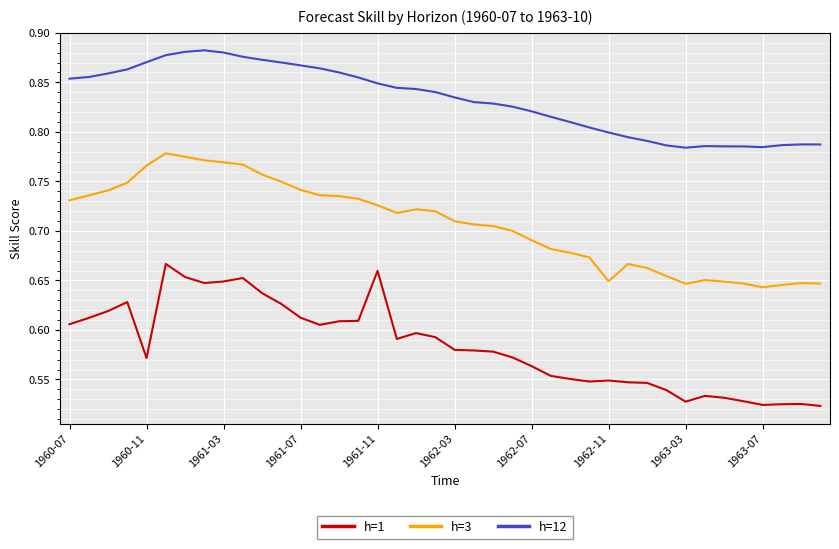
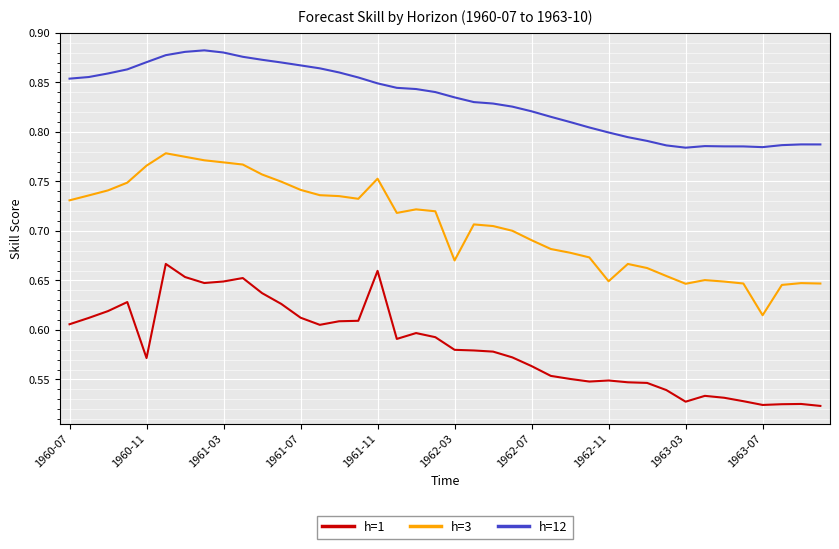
h=3, 1961-11: 0.73 -> 0.75
h=3, 1962-03: 0.71 -> 0.67
h=3, 1963-07: 0.64 -> 0.61
